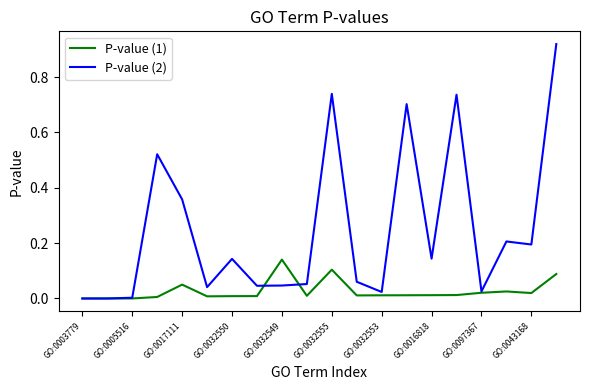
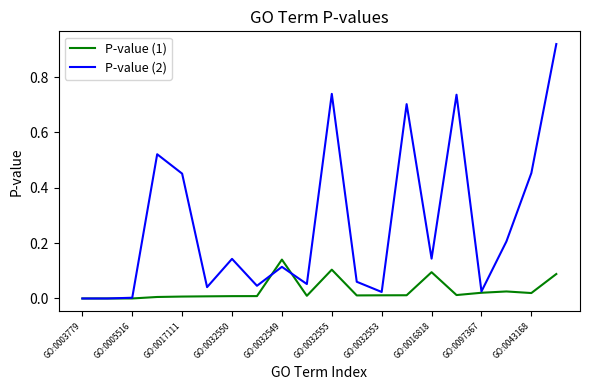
P-value (1), GO:0017111: 0.05 -> 0.01
P-value (2), GO:0017111: 0.36 -> 0.45
P-value (2), GO:0032549: 0.05 -> 0.11
P-value (1), GO:0016818: 0.01 -> 0.10
P-value (2), GO:0043168: 0.20 -> 0.45
